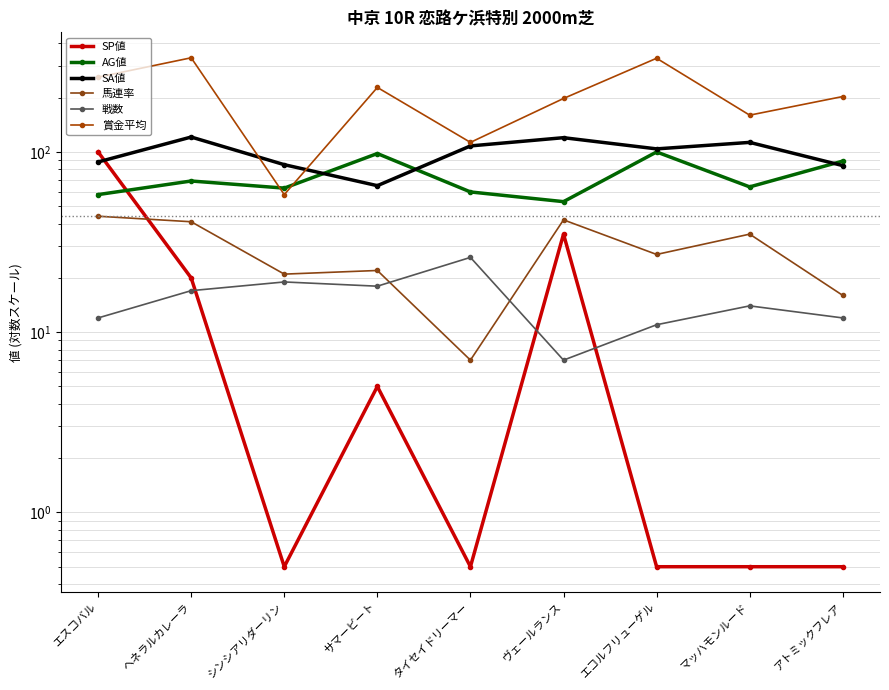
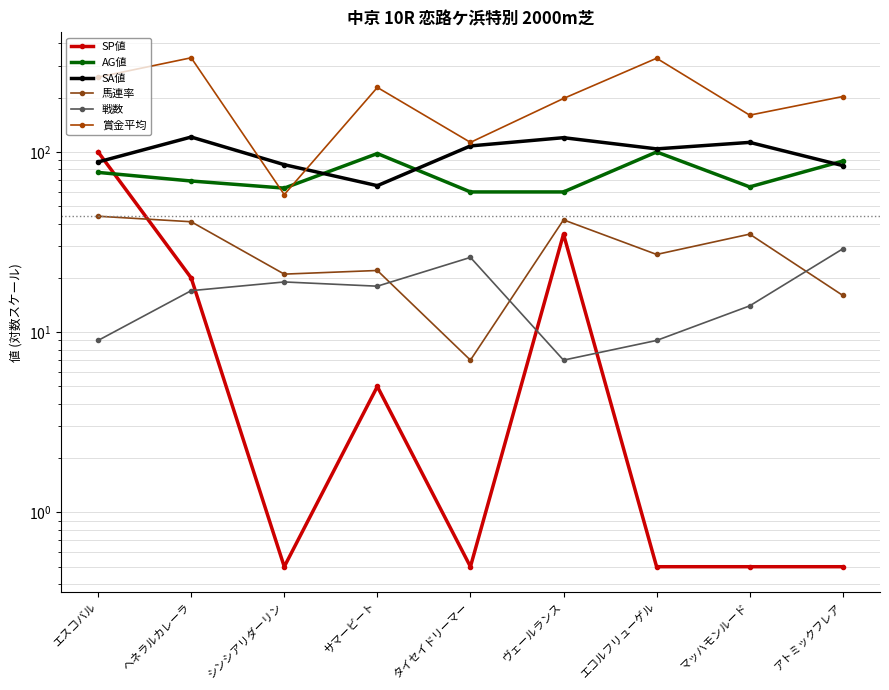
AG値, エスコバル: 58 -> 77
戦数, エスコバル: 12 -> 9
AG値, ヴェールランス: 53 -> 60
戦数, エコルフリューゲル: 11 -> 9
戦数, アトミックフレア: 12 -> 29
